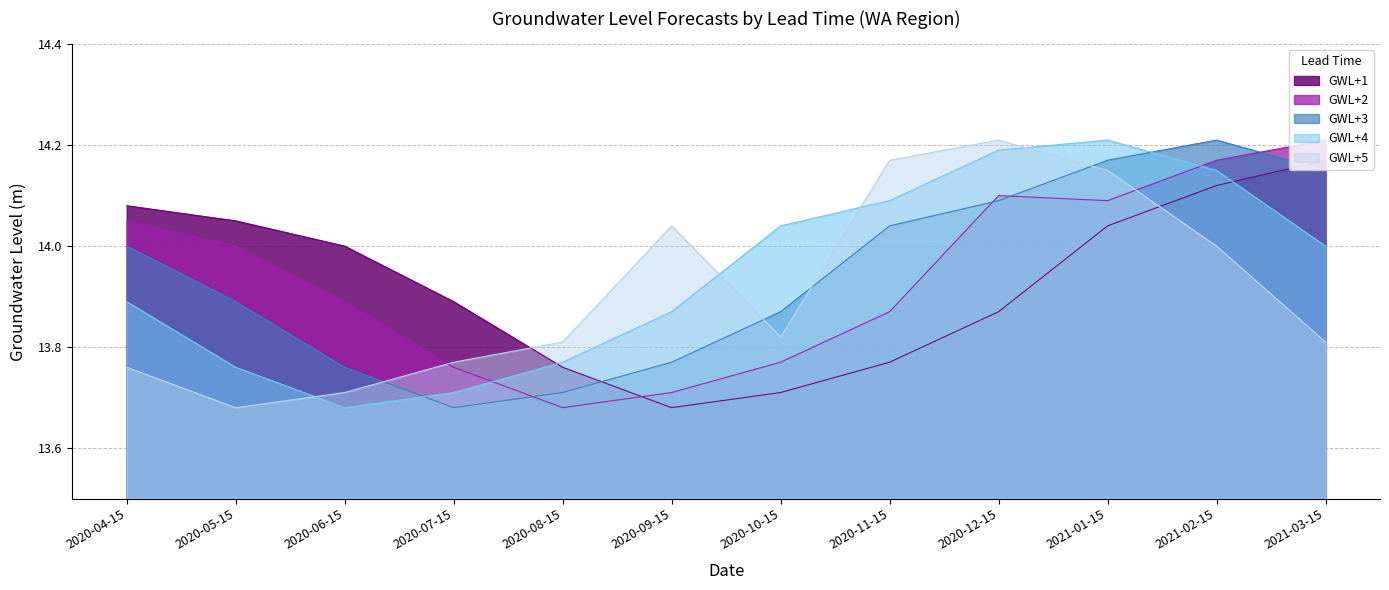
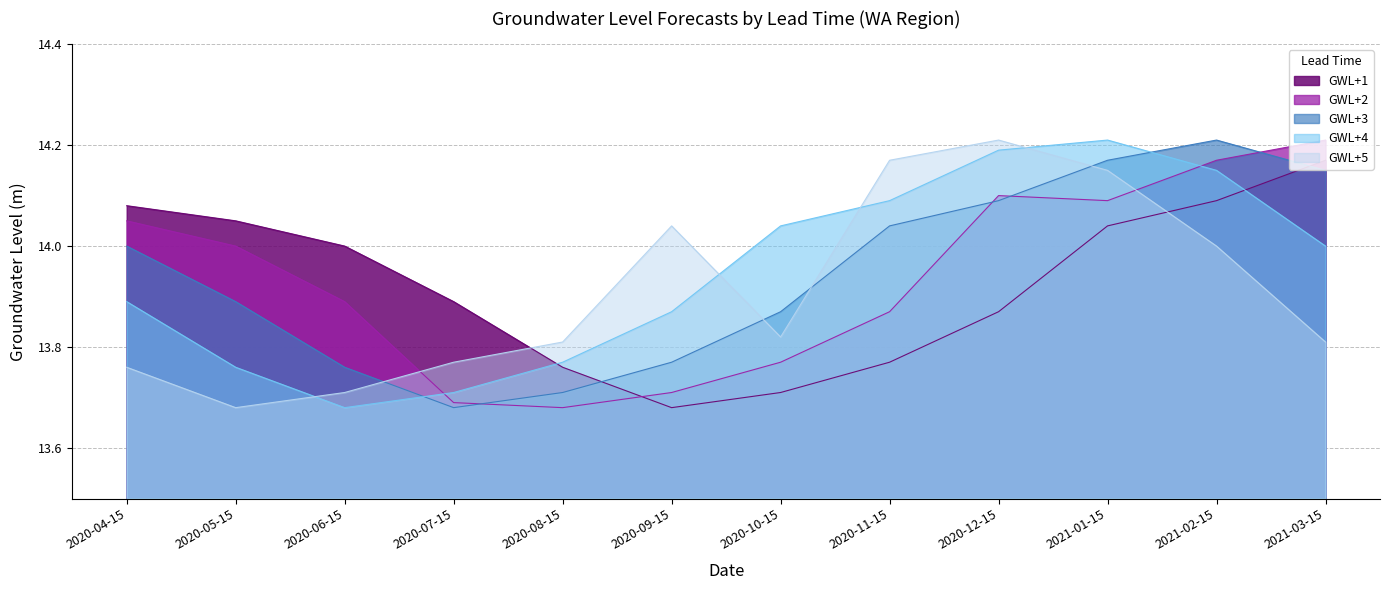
GWL+2, 2020-07-15: 13.76 -> 13.69
GWL+1, 2021-02-15: 14.12 -> 14.09
